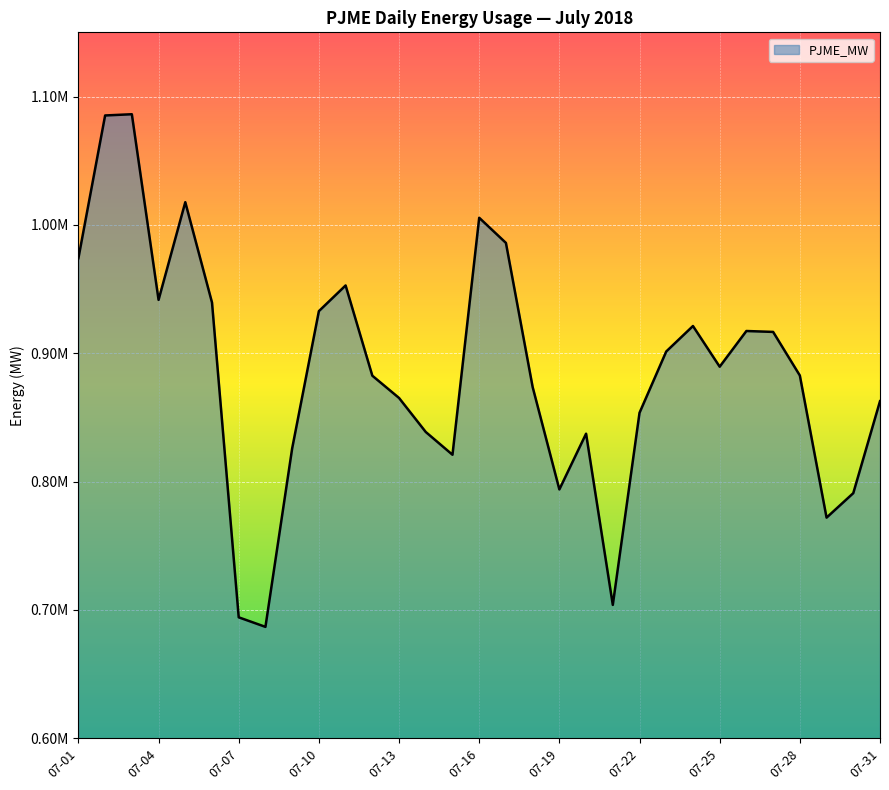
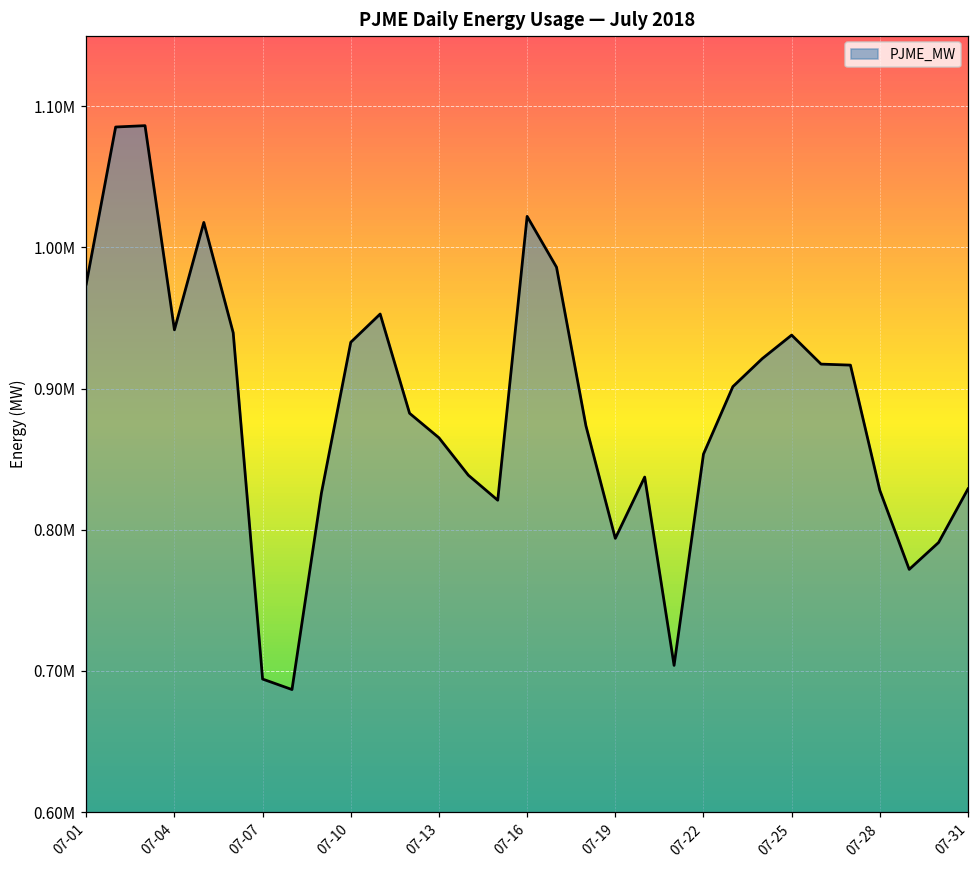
07-16: 1006000 -> 1022000
07-25: 889000 -> 938000
07-28: 883000 -> 828000
07-31: 863000 -> 829000
